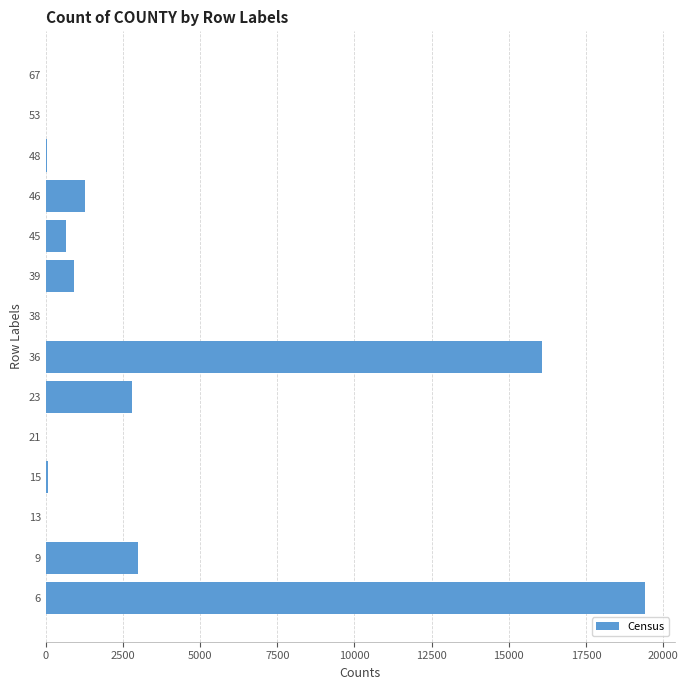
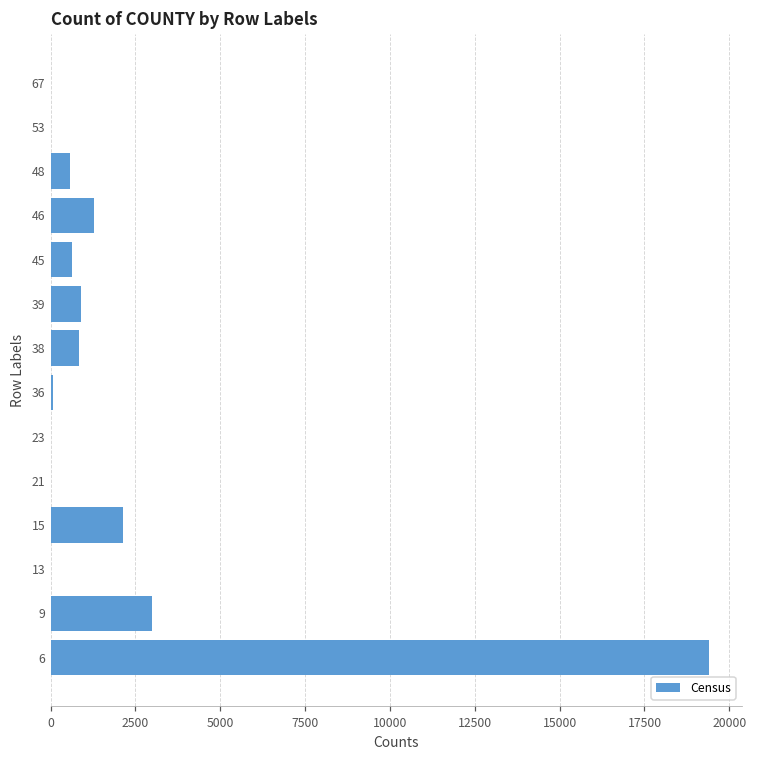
48: 0 -> 600
38: 0 -> 800
36: 16100 -> 100
23: 2800 -> 0
15: 100 -> 2100
